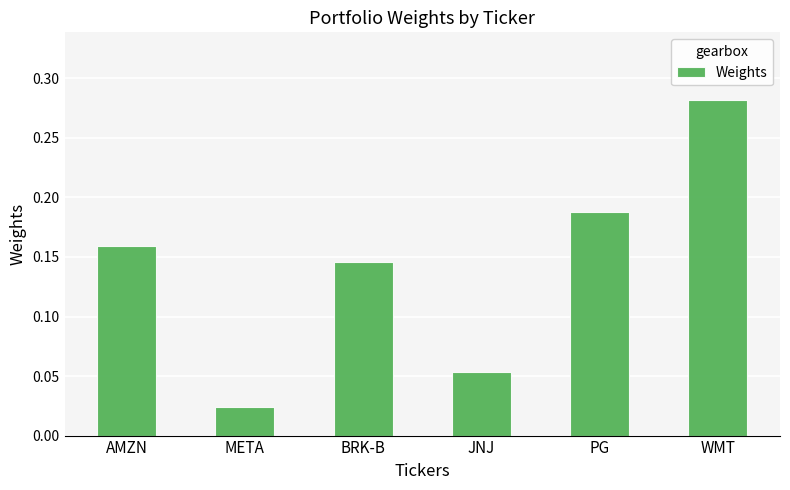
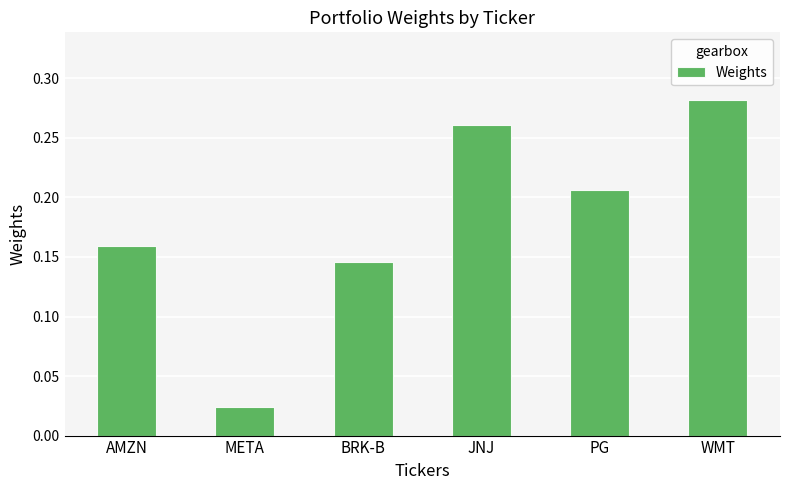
JNJ: 0.054 -> 0.261
PG: 0.188 -> 0.207
